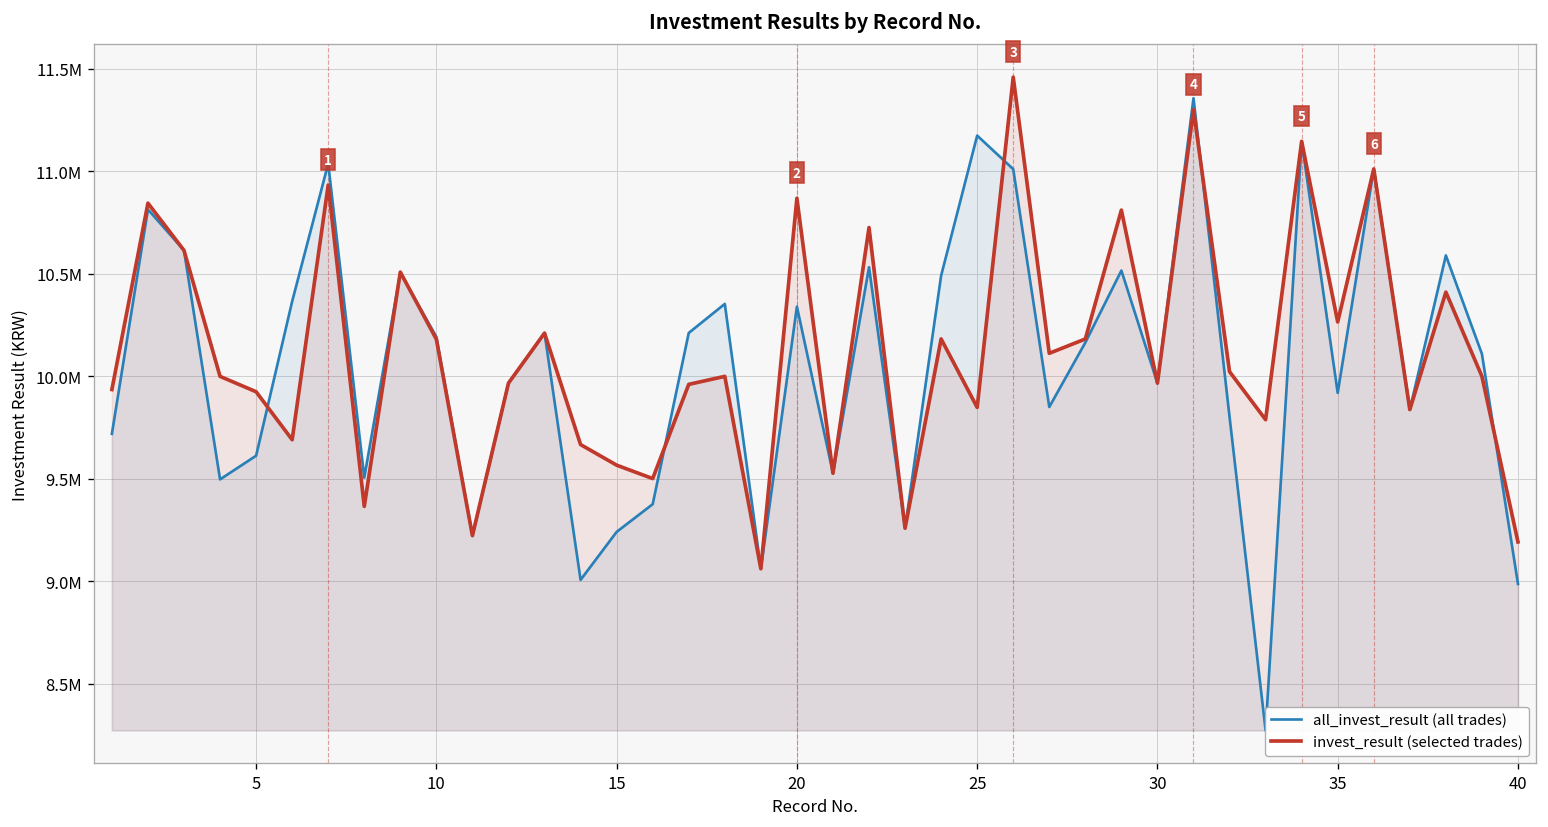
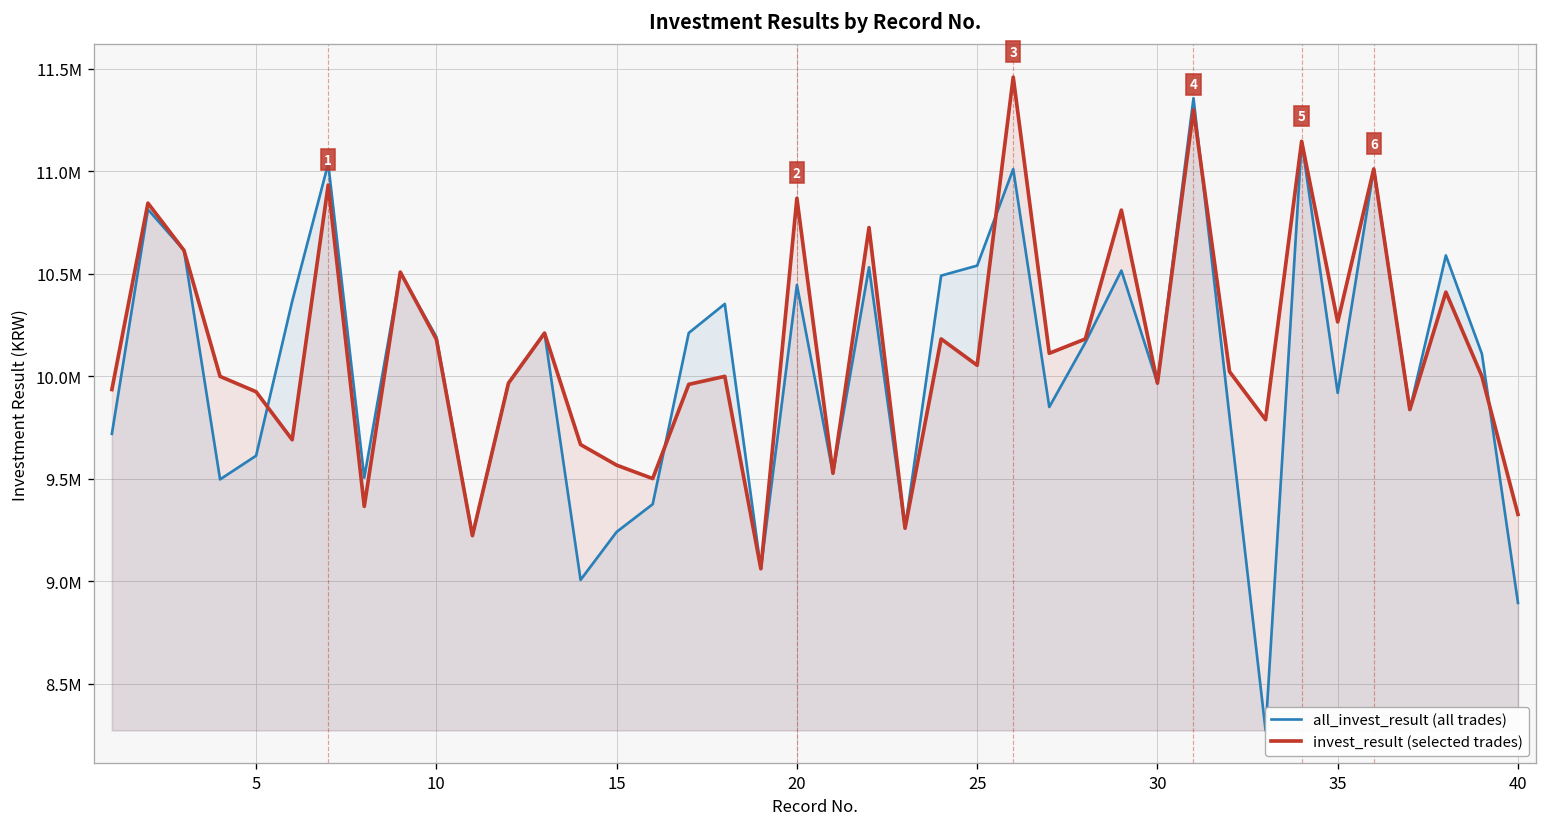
all_invest_result (all trades), 20: 10340000 -> 10450000
all_invest_result (all trades), 25: 11170000 -> 10540000
invest_result (selected trades), 25: 9850000 -> 10050000
all_invest_result (all trades), 40: 8990000 -> 8900000
invest_result (selected trades), 40: 9190000 -> 9330000
